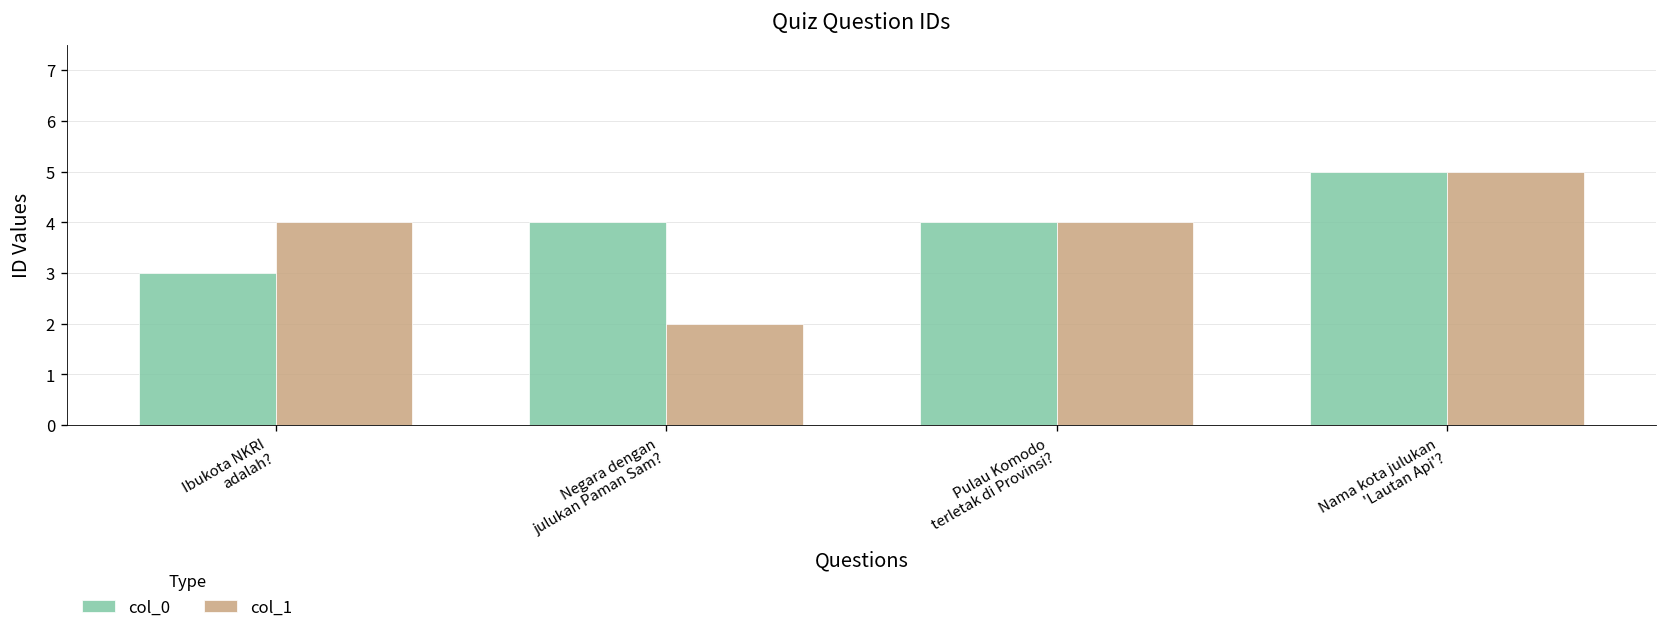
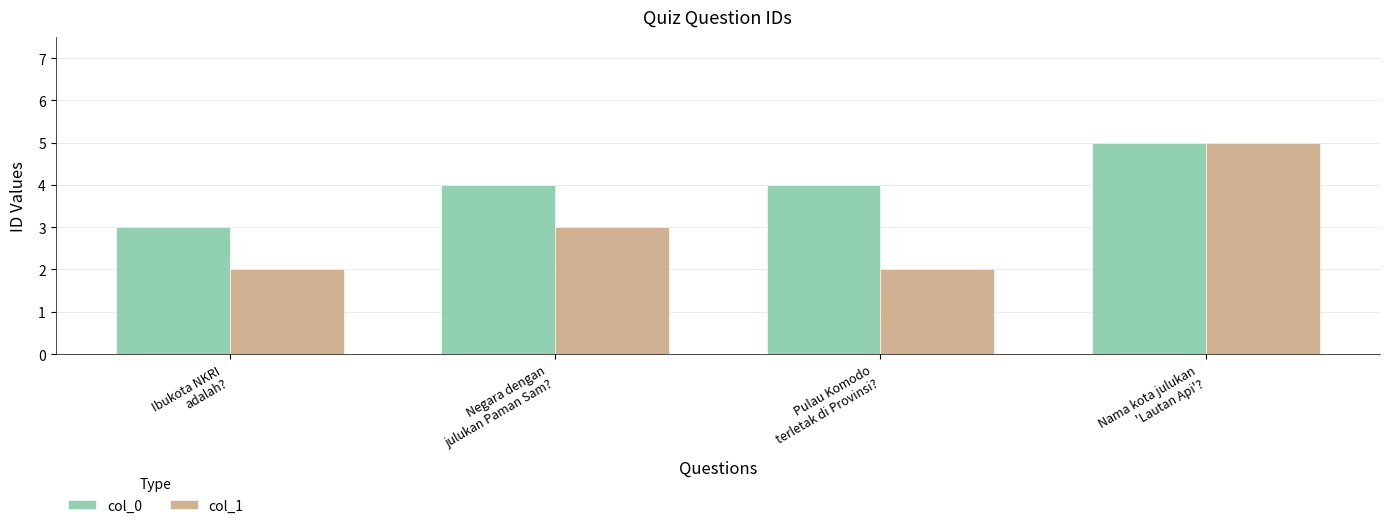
col_1, Ibukota NKRI adalah?: 4 -> 2
col_1, Negara dengan julukan Paman Sam?: 2 -> 3
col_1, Pulau Komodo terletak di Provinsi?: 4 -> 2
